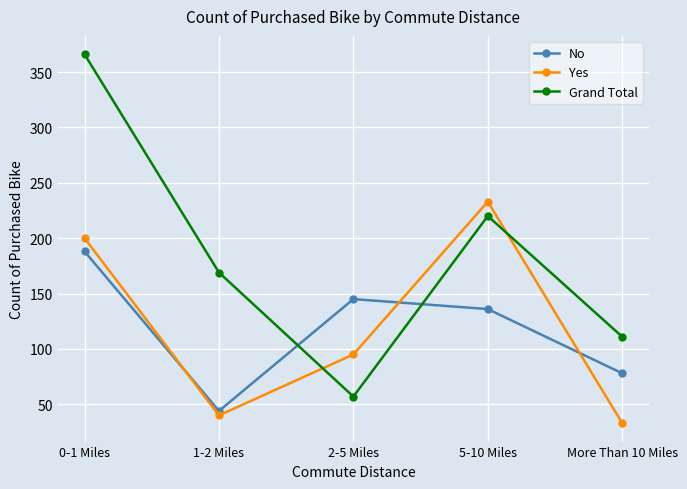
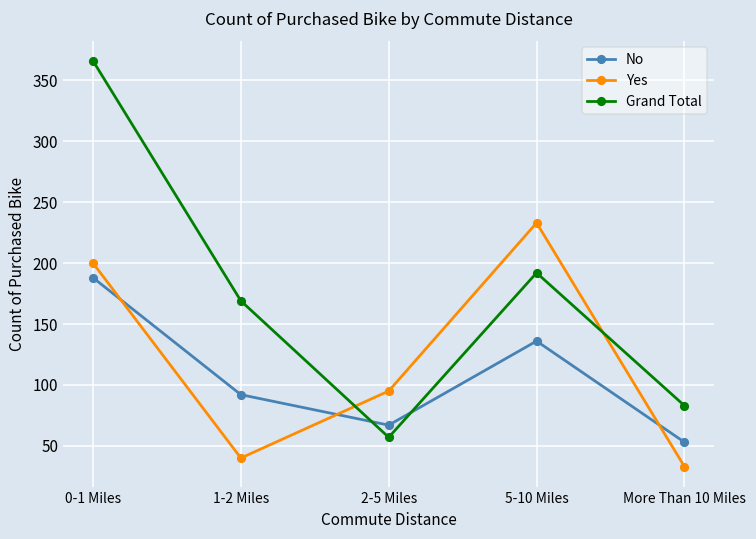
No, 1-2 Miles: 44 -> 92
No, 2-5 Miles: 145 -> 67
Grand Total, 5-10 Miles: 220 -> 192
No, More Than 10 Miles: 78 -> 53
Grand Total, More Than 10 Miles: 111 -> 83
